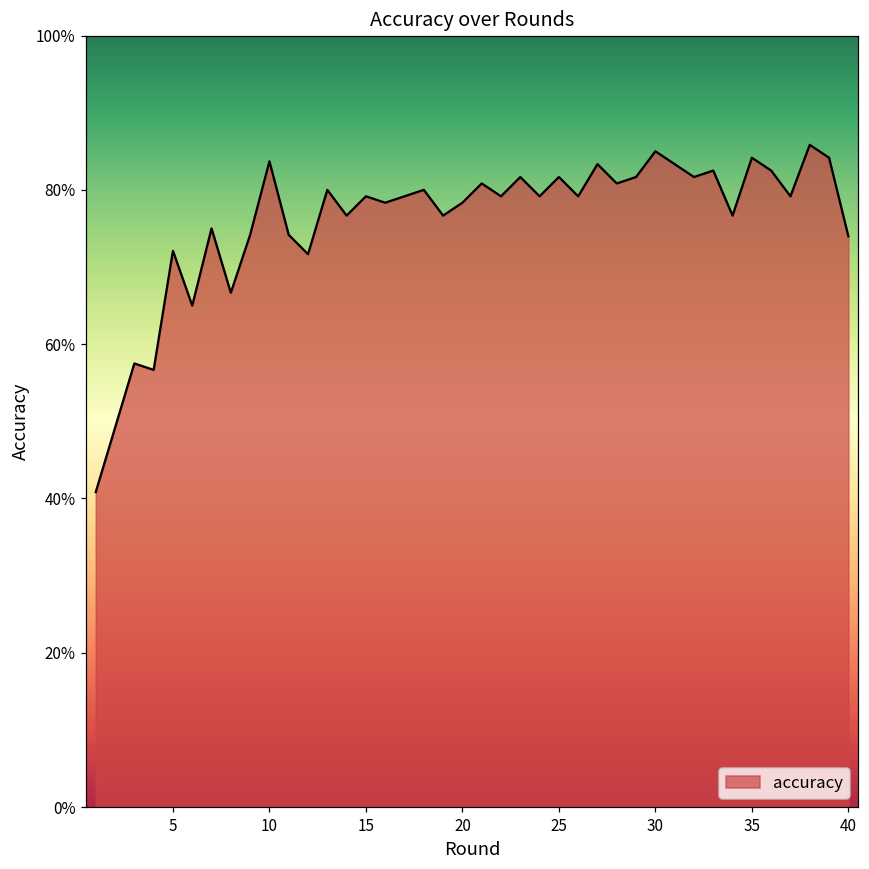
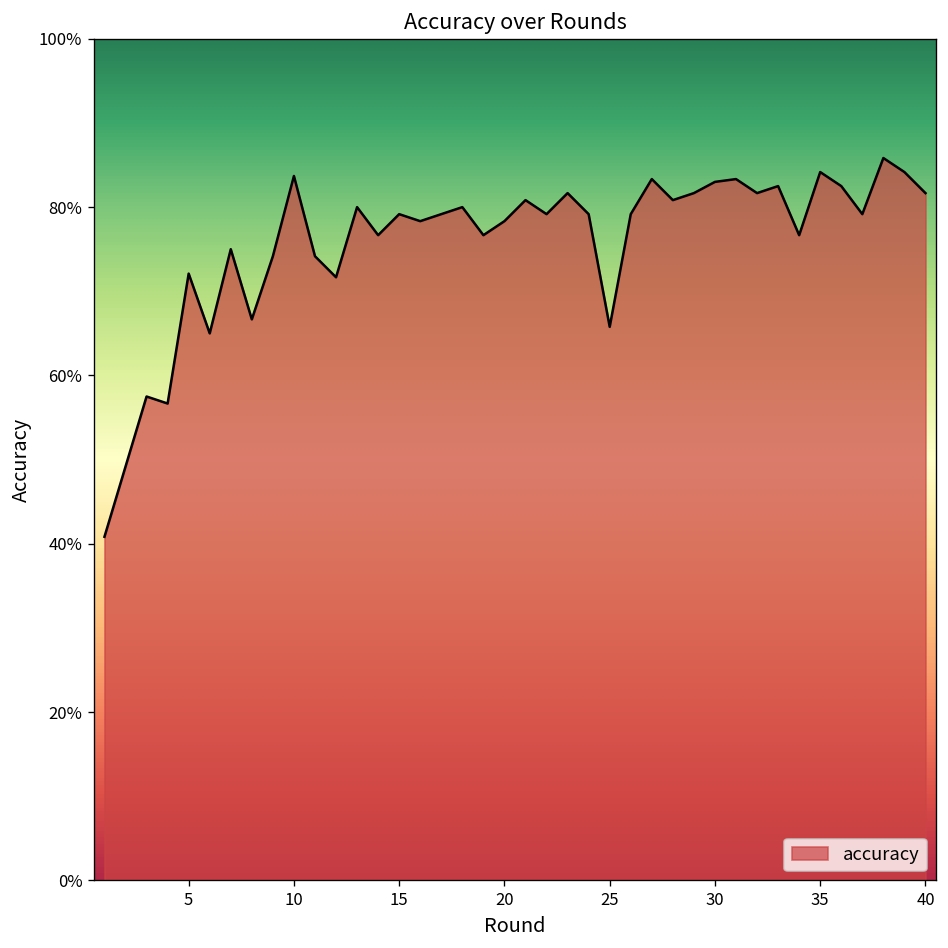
25: 82% -> 66%
30: 85% -> 83%
40: 74% -> 82%
